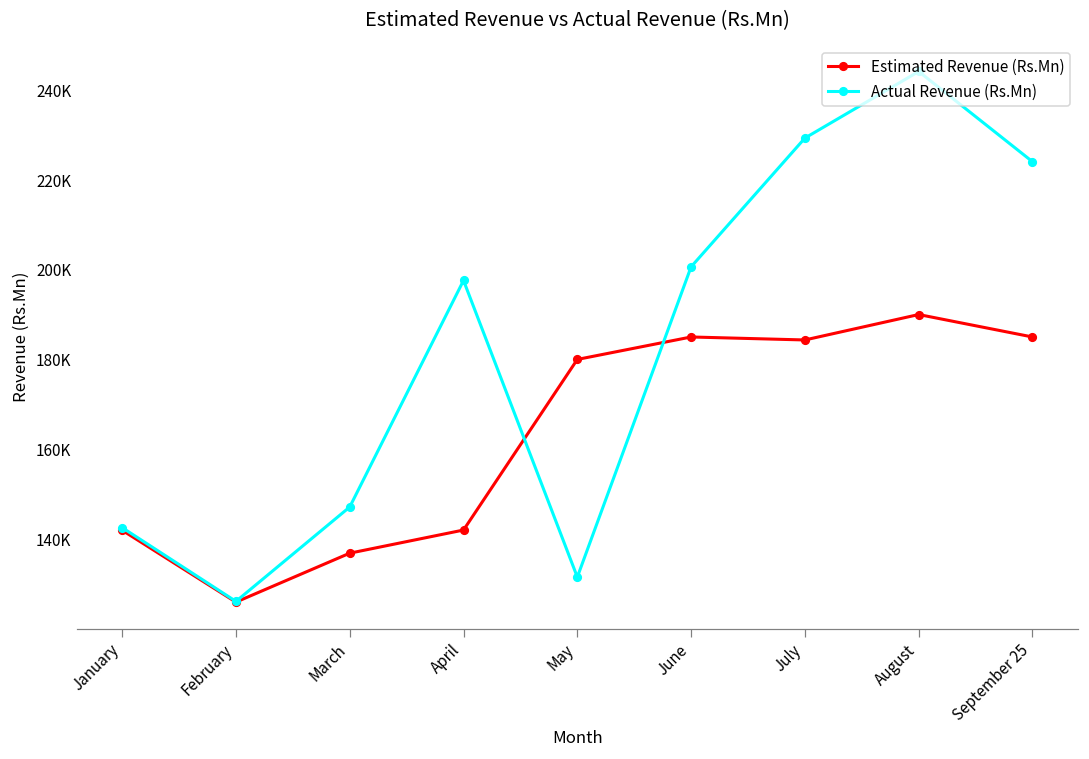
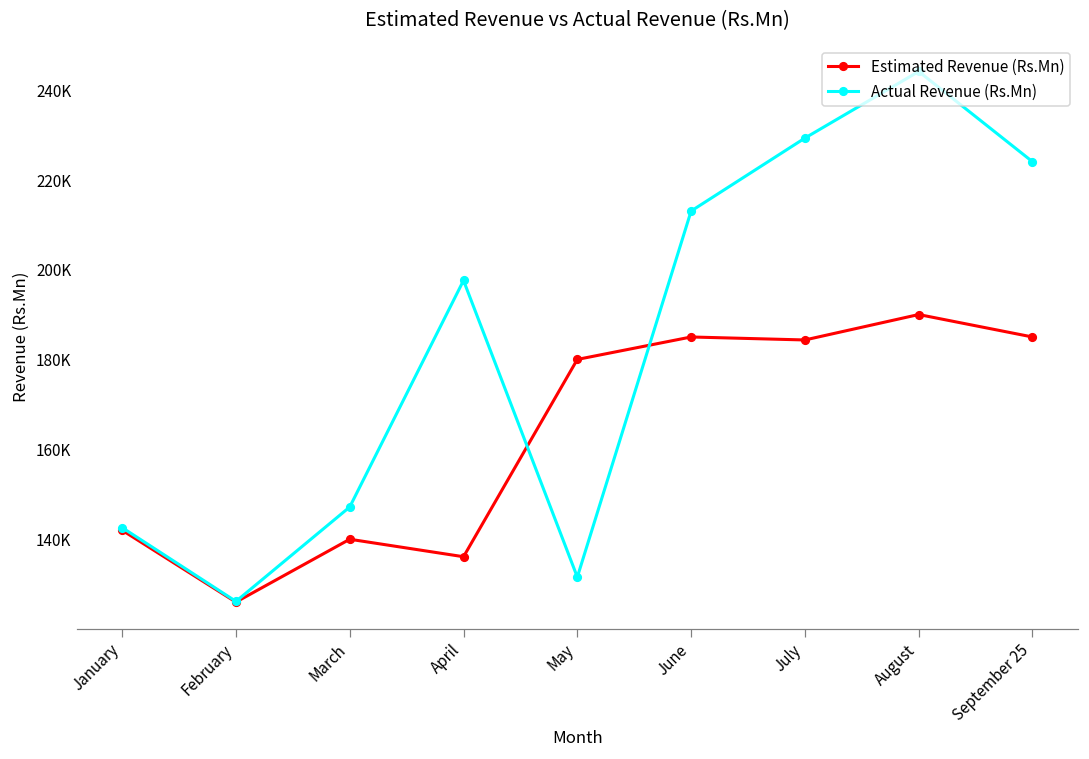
Estimated Revenue (Rs.Mn), March: 137000 -> 140000
Estimated Revenue (Rs.Mn), April: 142000 -> 136000
Actual Revenue (Rs.Mn), June: 201000 -> 213000
